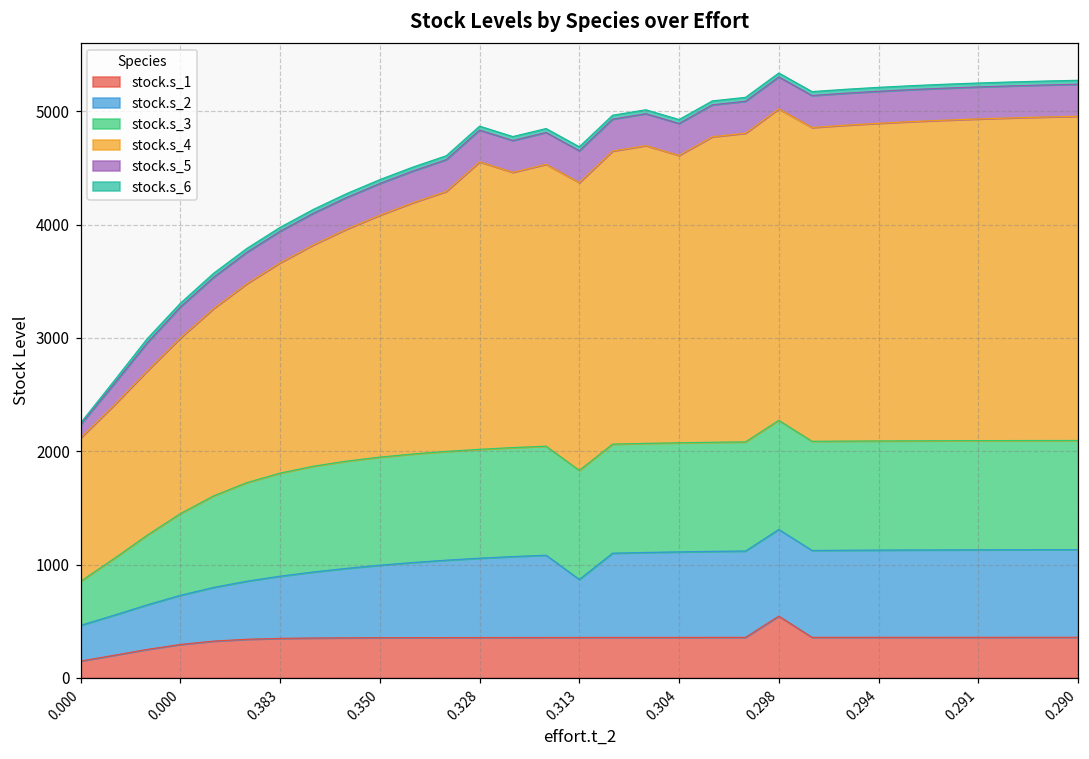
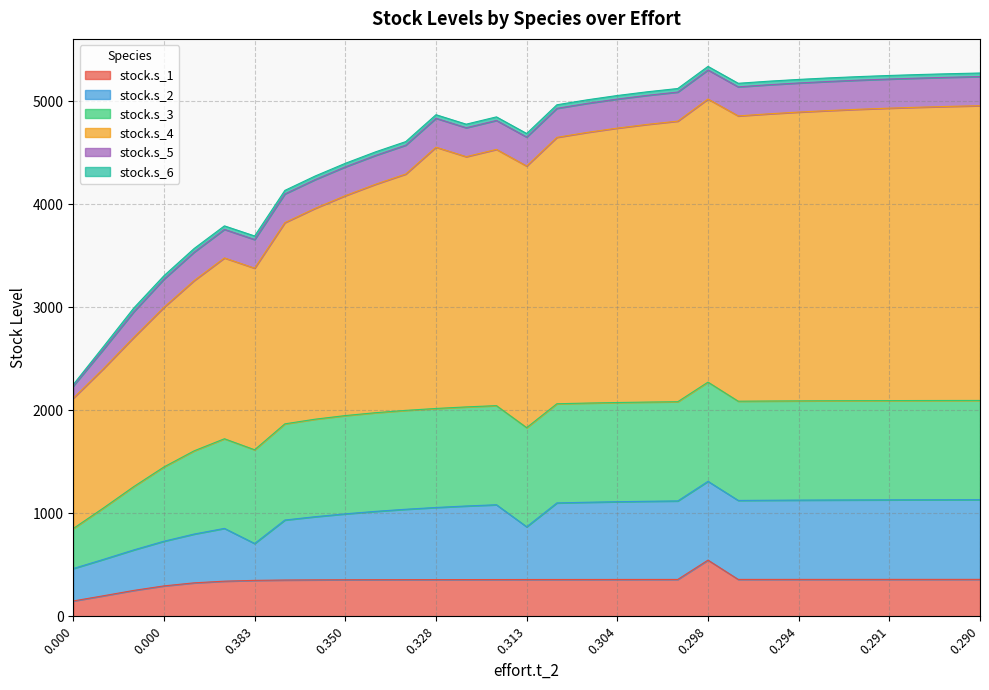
stock.s_2, 0.383: 550 -> 360
stock.s_4, 0.383: 1860 -> 1760
stock.s_4, 0.304: 2540 -> 2660
